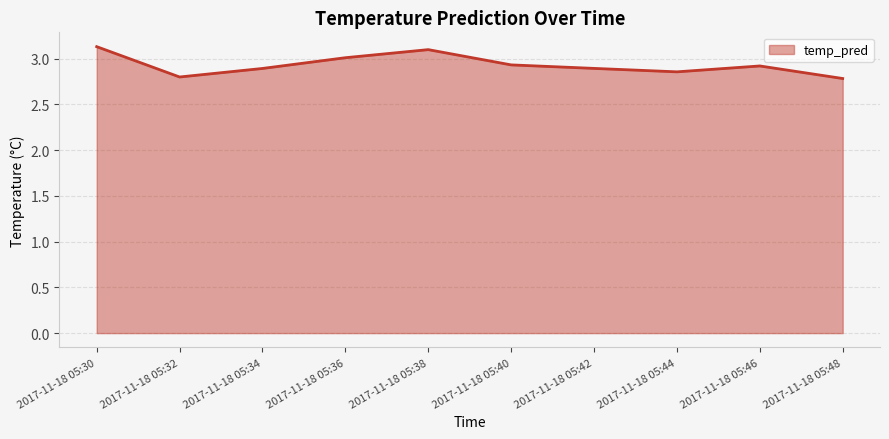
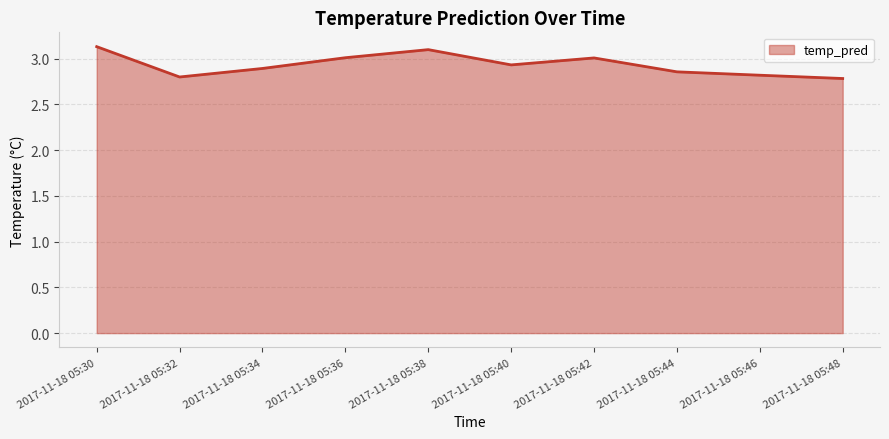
2017-11-18 05:42: 2.9 -> 3.0
2017-11-18 05:46: 2.9 -> 2.8
